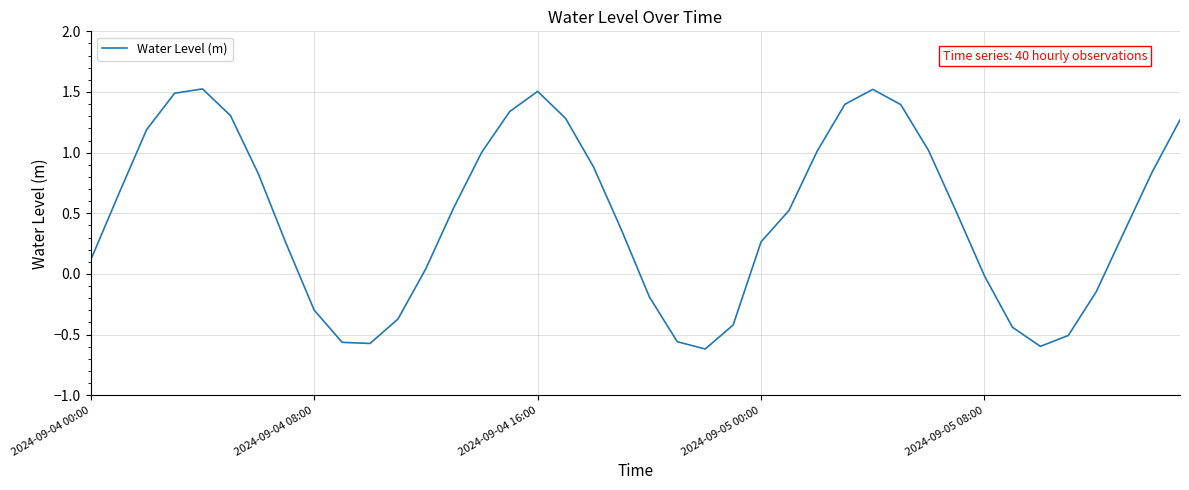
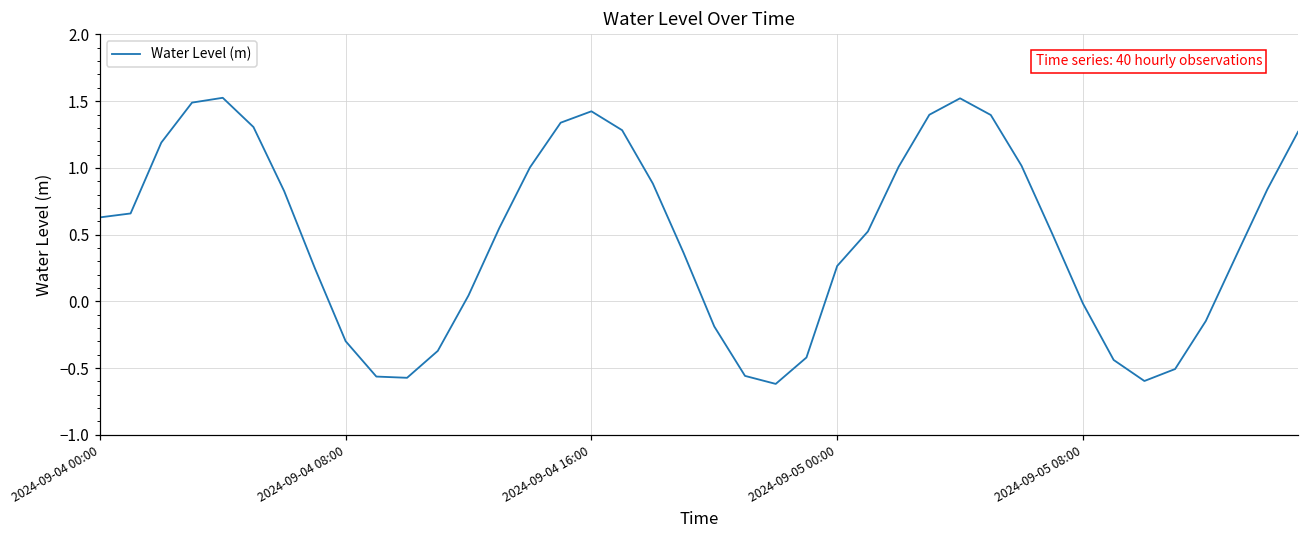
2024-09-04 00:00: 0.12 -> 0.63
2024-09-04 16:00: 1.51 -> 1.42
